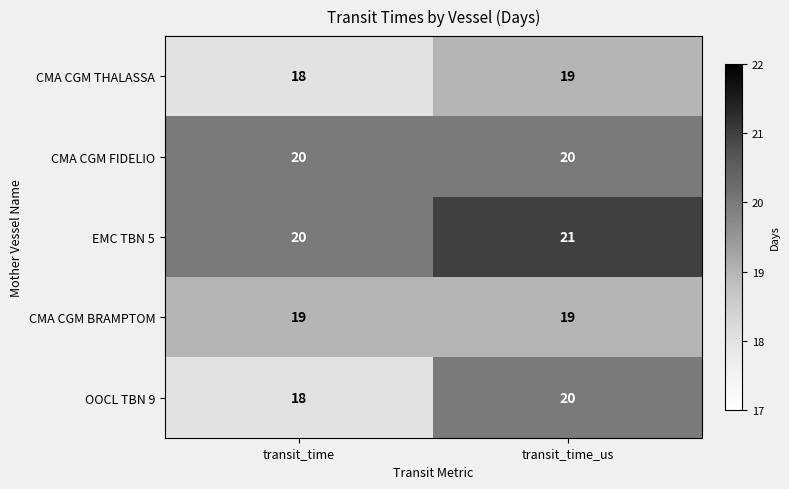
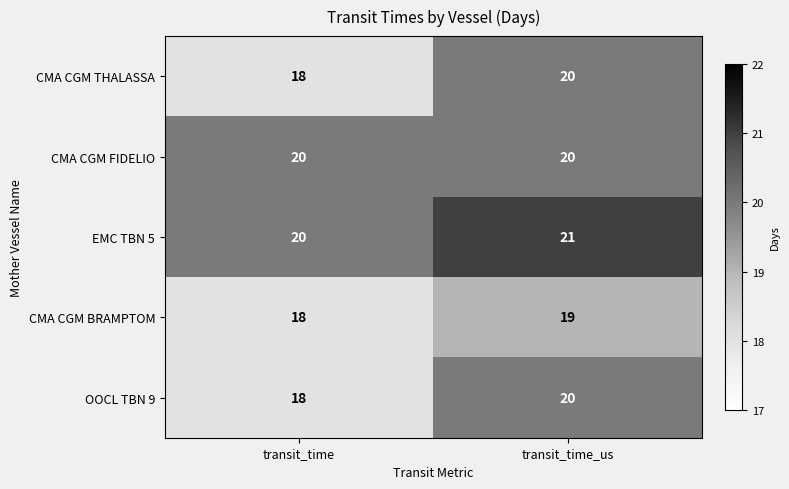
CMA CGM THALASSA, transit_time_us: 19 -> 20
CMA CGM BRAMPTOM, transit_time: 19 -> 18
